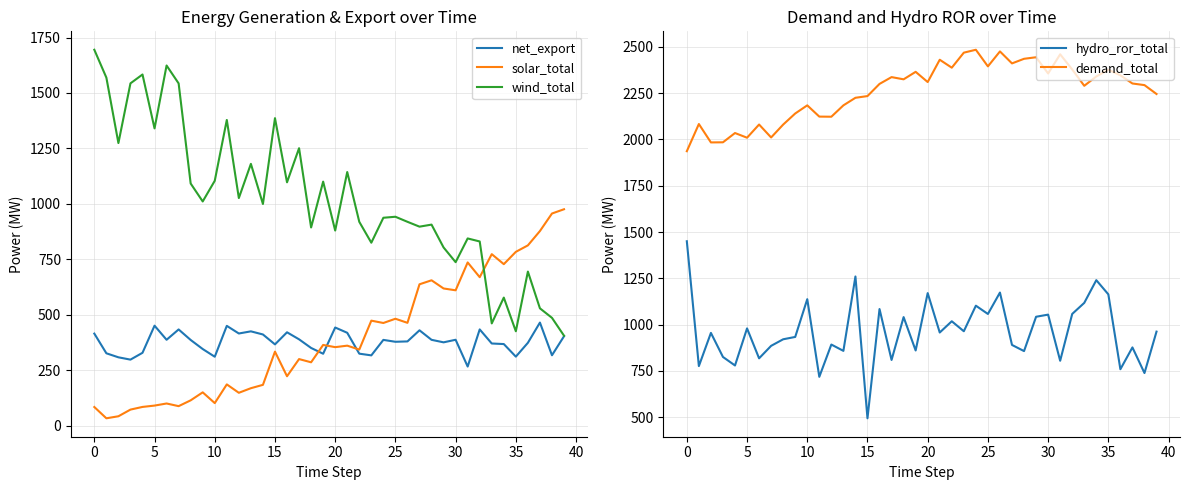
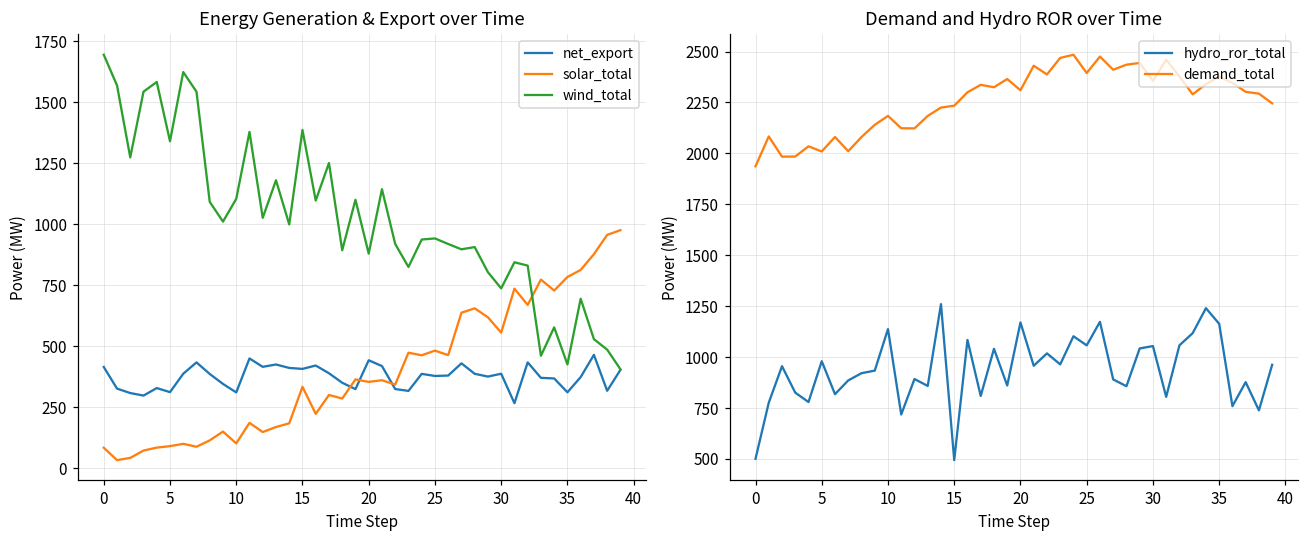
Energy Generation & Export over Time, net_export, 5: 450 -> 310
Energy Generation & Export over Time, net_export, 15: 370 -> 410
Energy Generation & Export over Time, solar_total, 30: 610 -> 560
Demand and Hydro ROR over Time, hydro_ror_total, 0: 1450 -> 500
